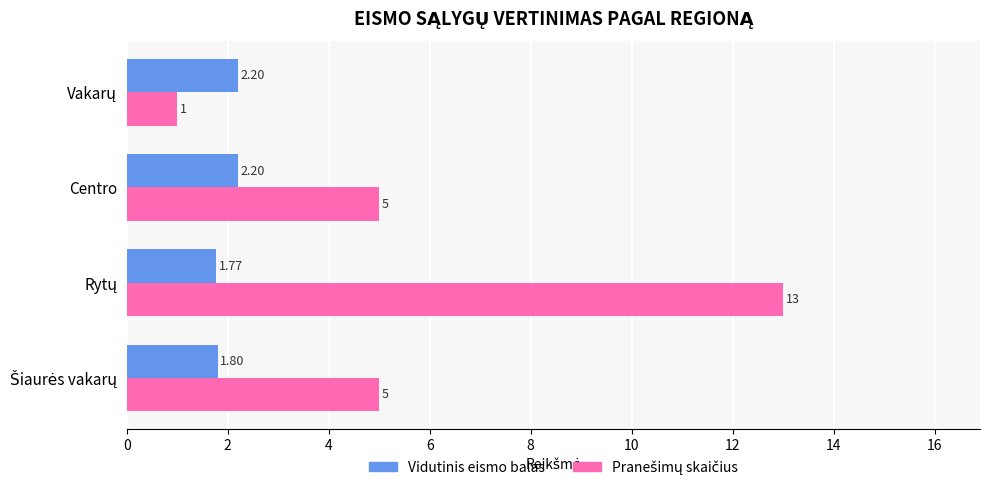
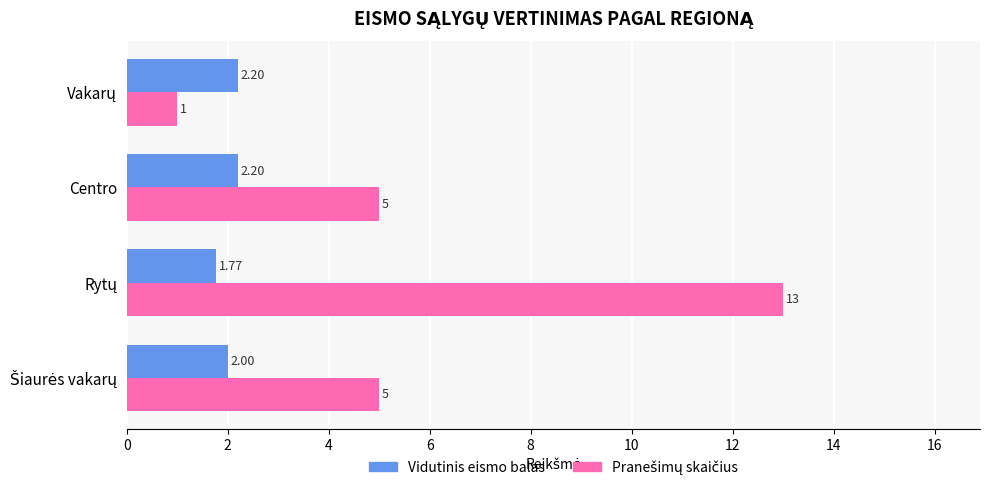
Vidutinis eismo balas, Šiaurės vakarų: 1.80 -> 2.00
